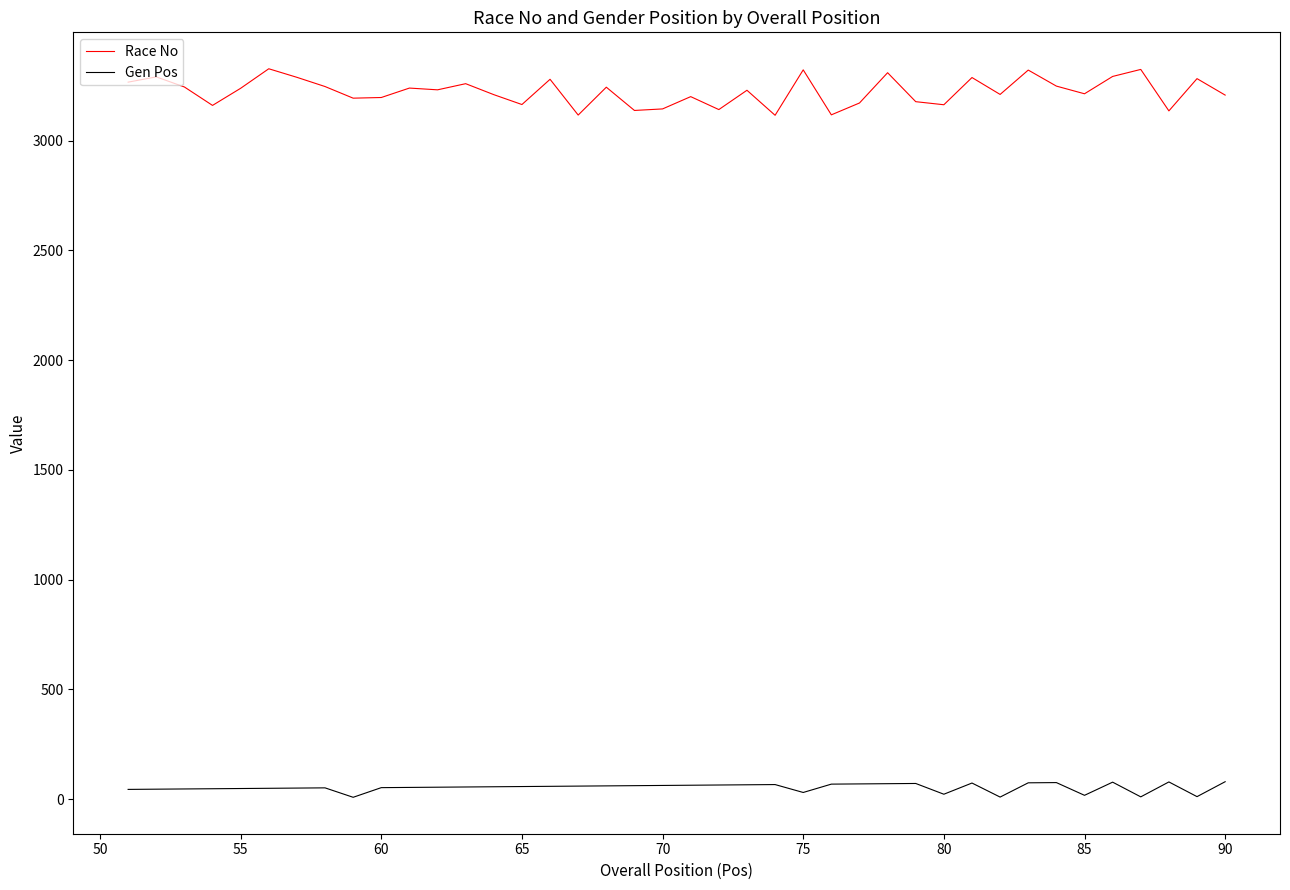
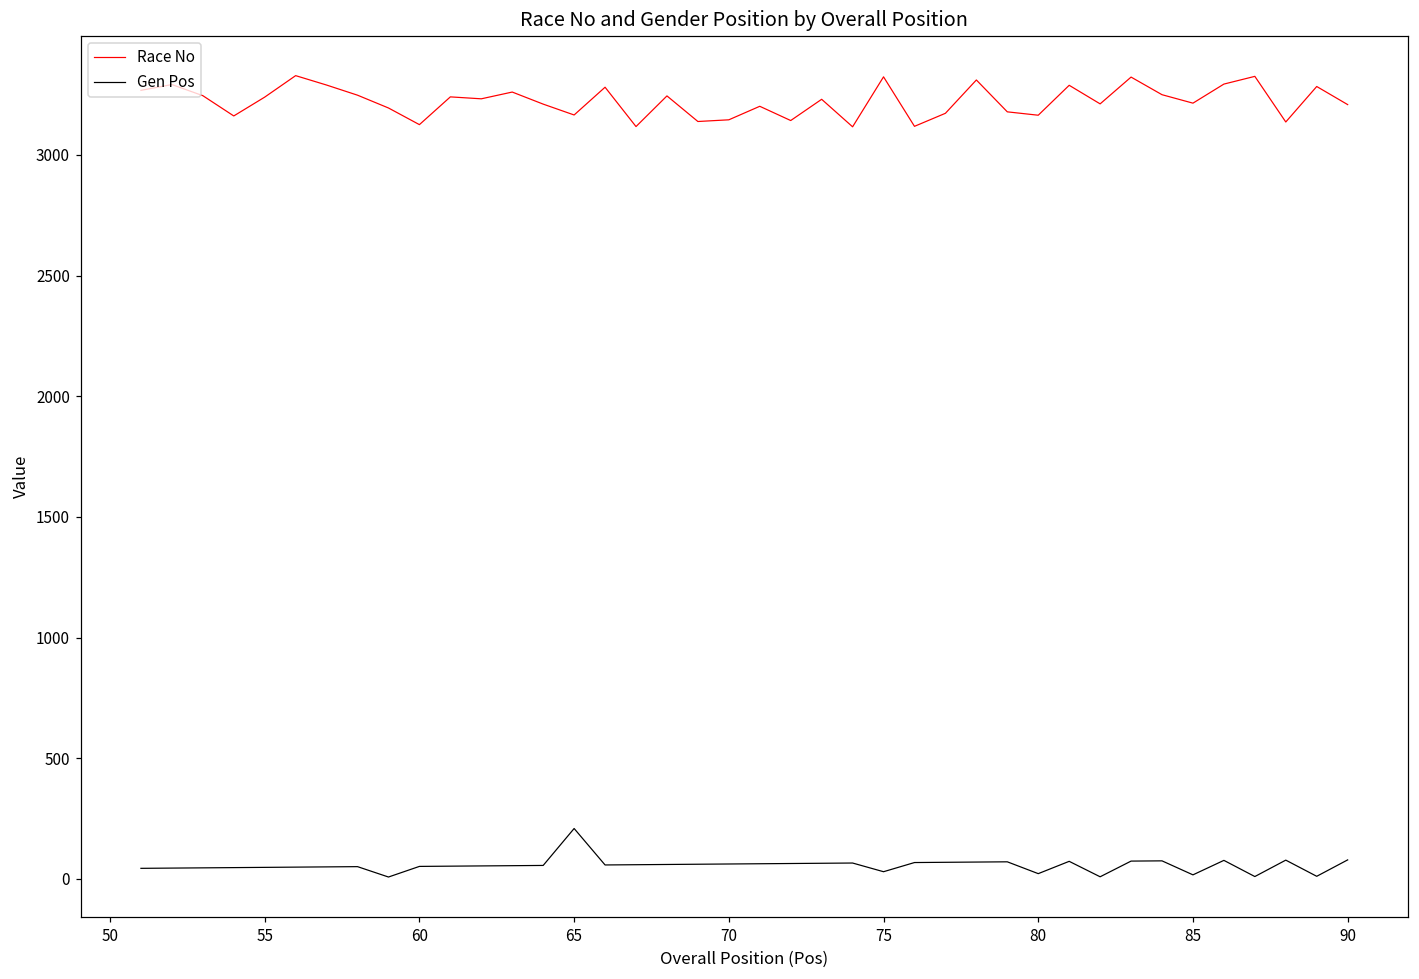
Race No, 60: 3200 -> 3130
Gen Pos, 65: 60 -> 210
